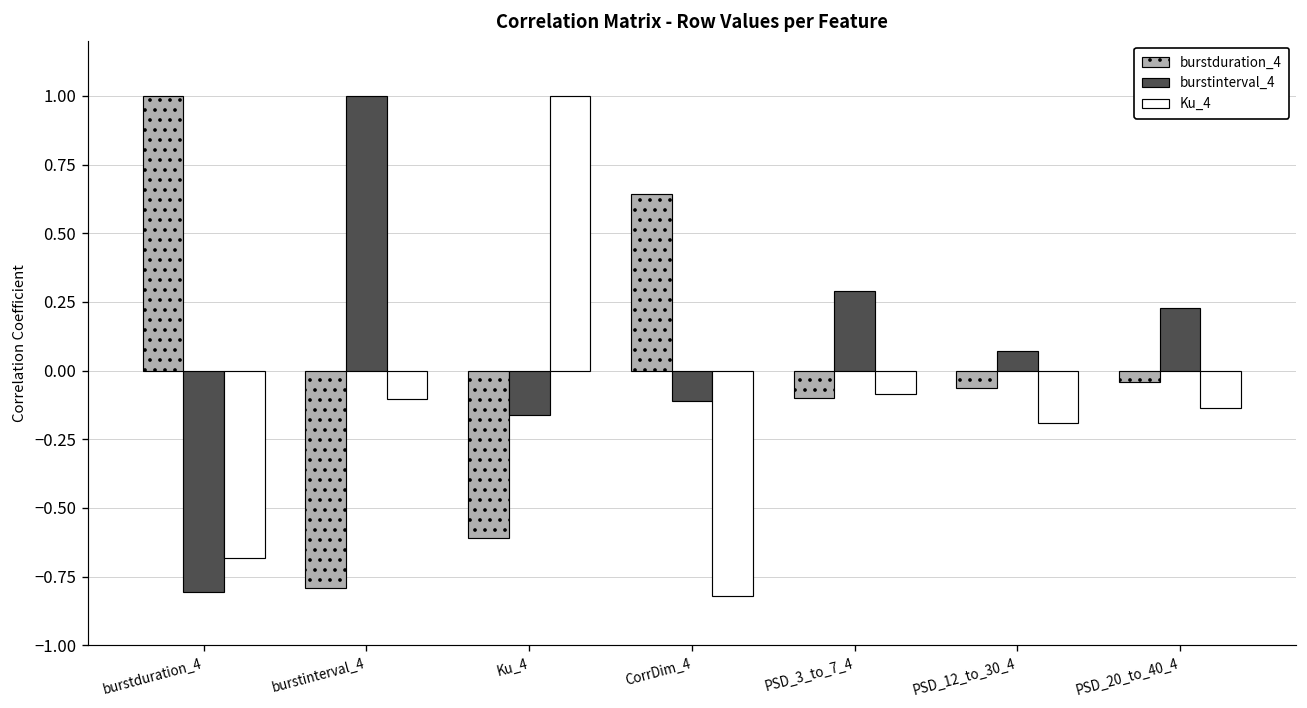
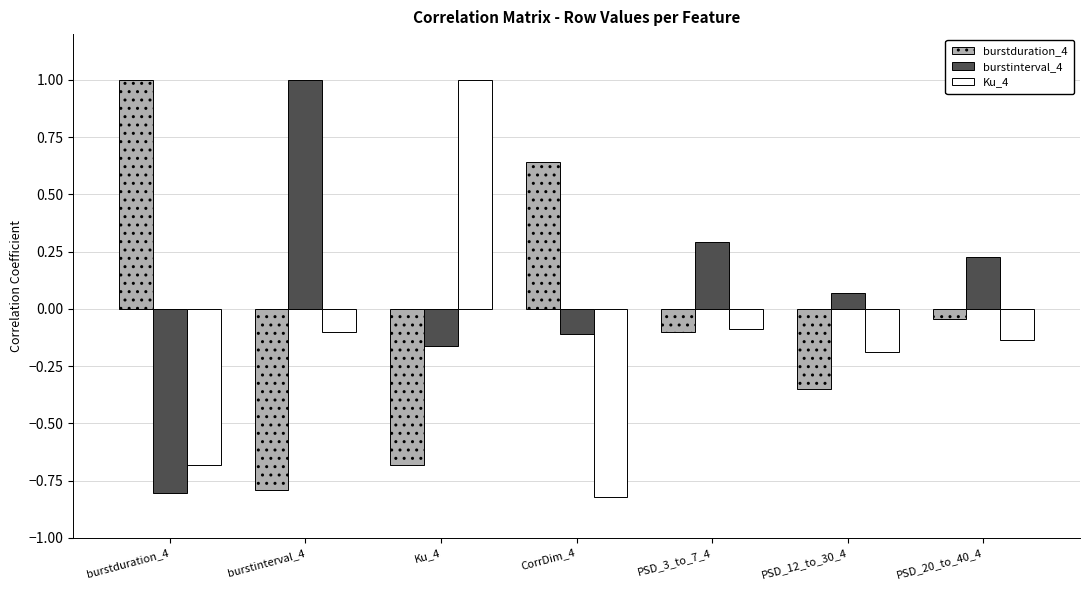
burstduration_4, Ku_4: -0.61 -> -0.68
burstduration_4, PSD_12_to_30_4: -0.06 -> -0.35
